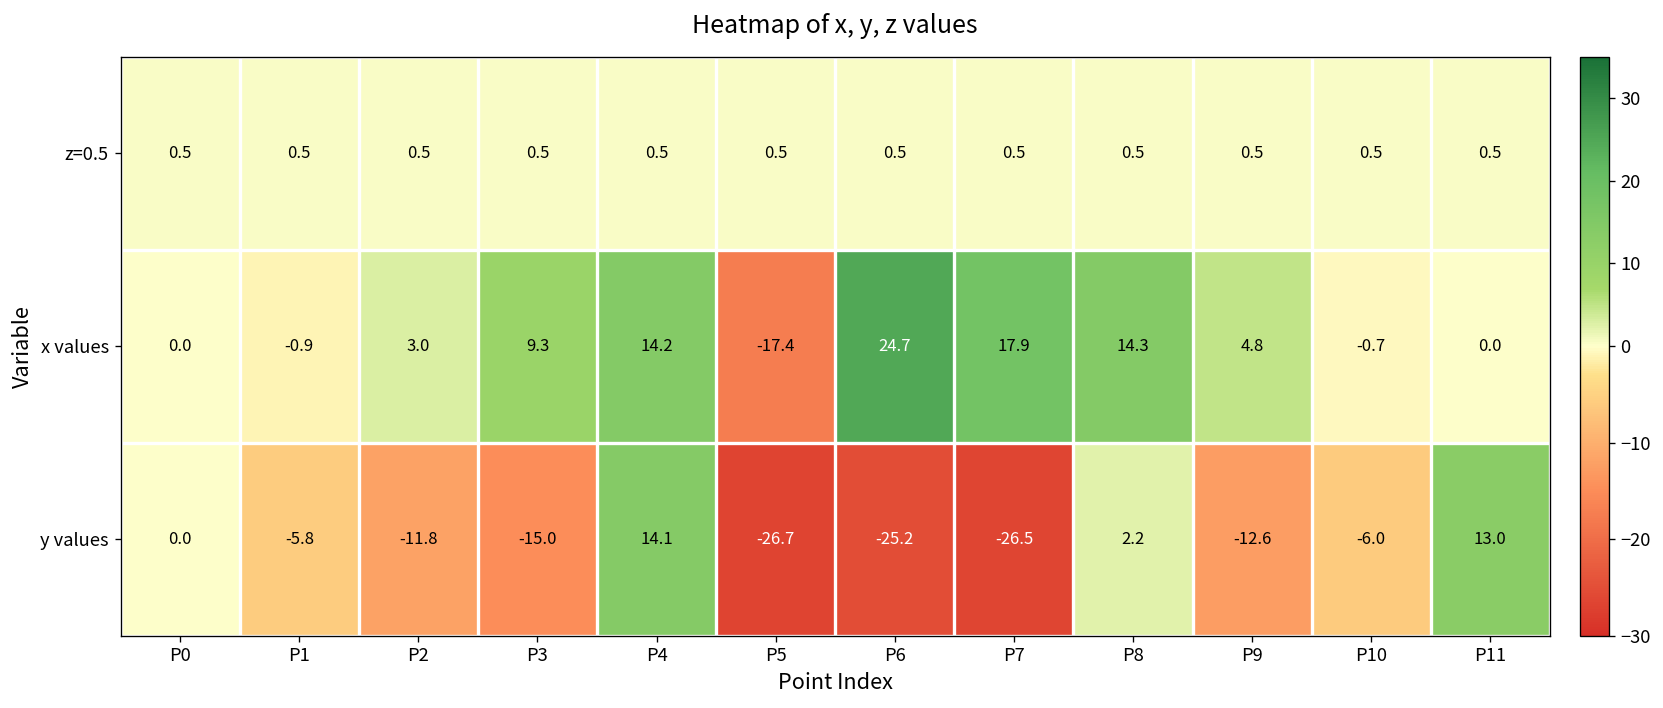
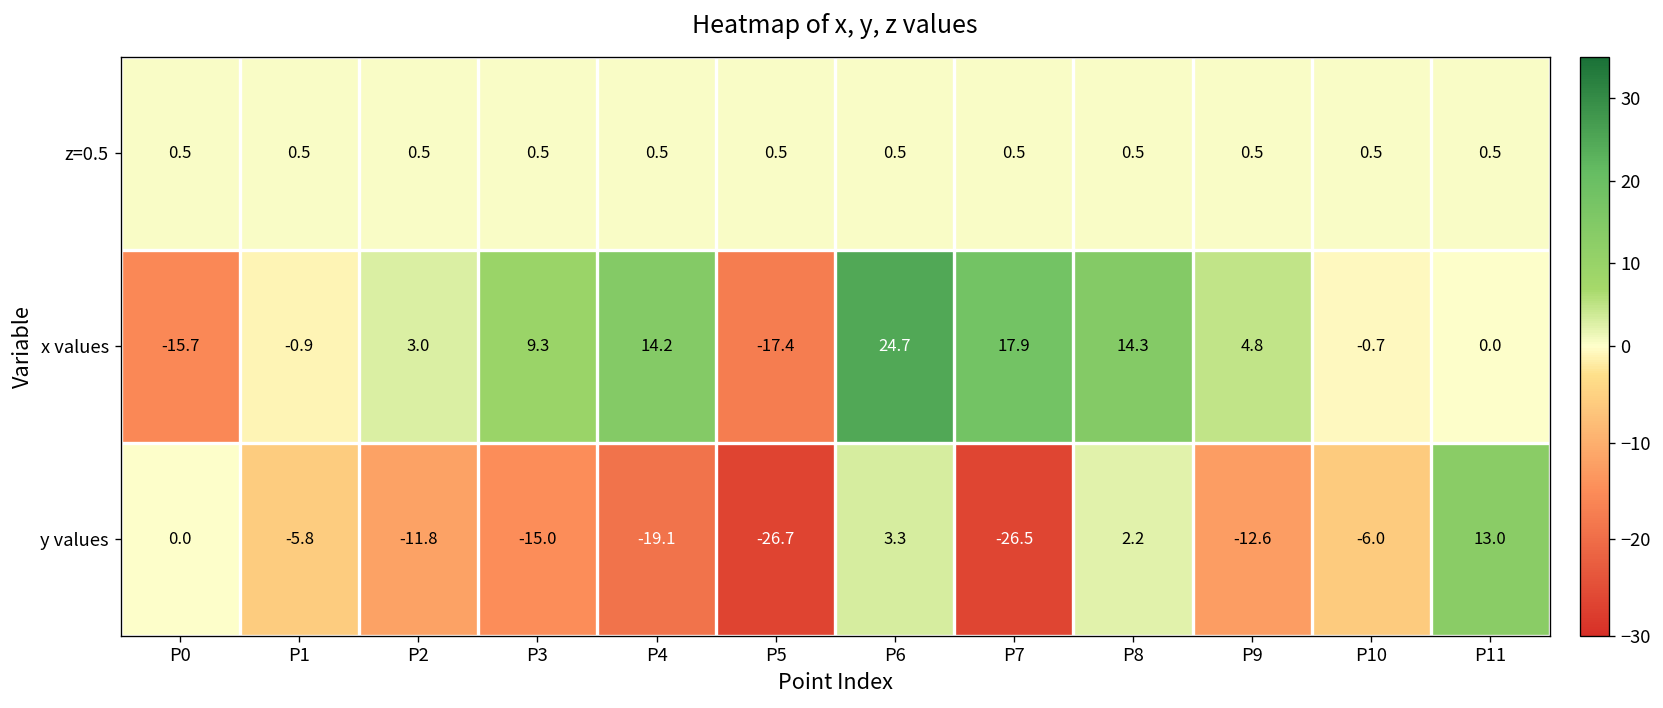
x values, P0: 0.0 -> -15.7
y values, P4: 14.1 -> -19.1
y values, P6: -25.2 -> 3.3
